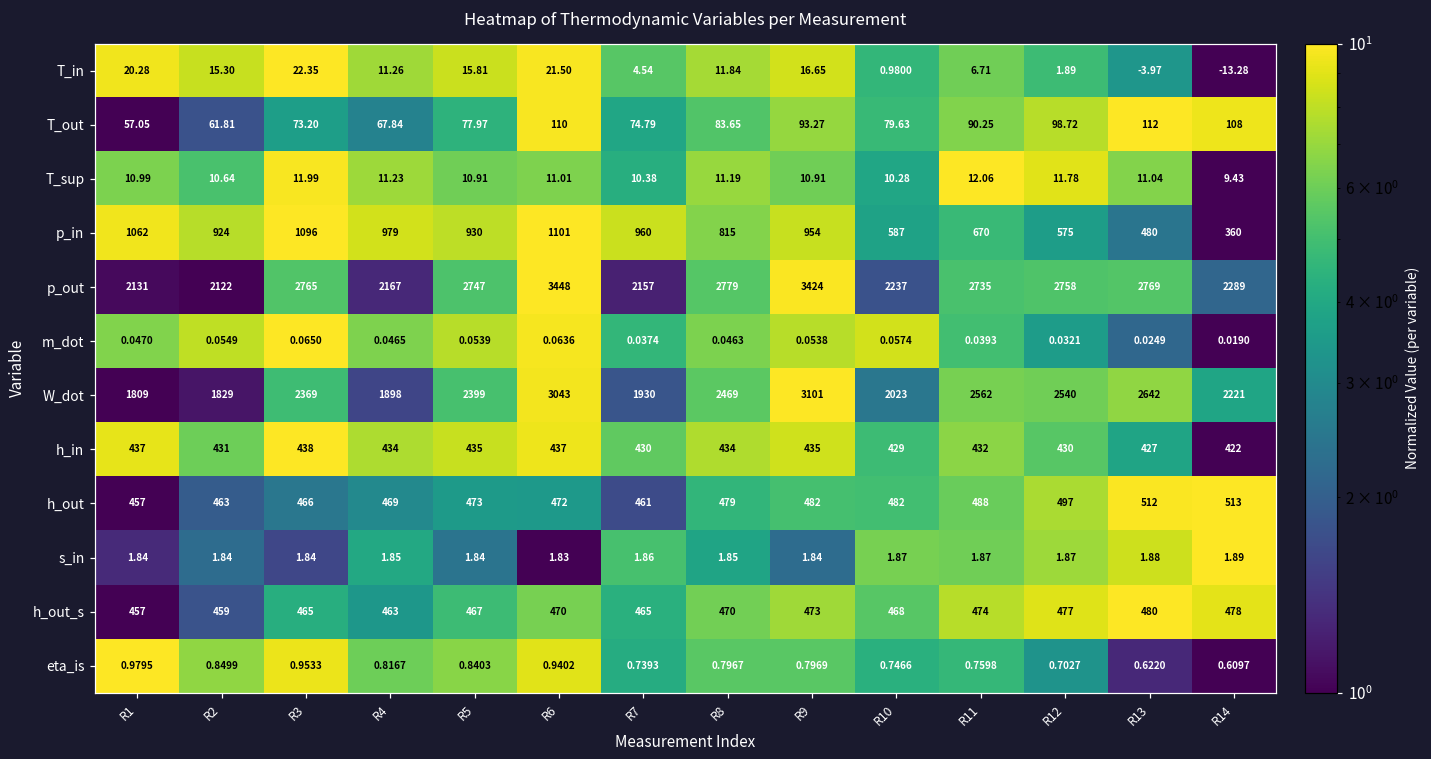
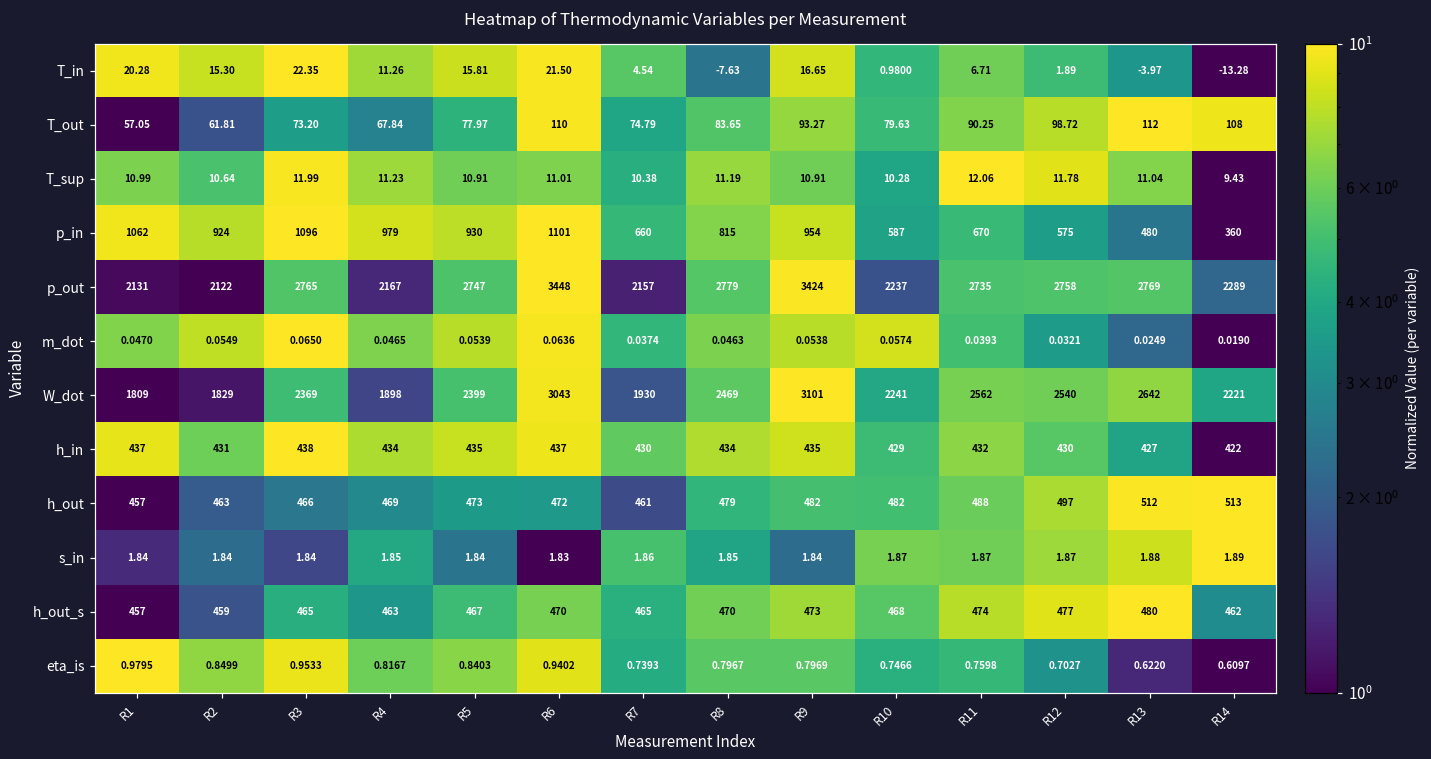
T_in, R8: 11.84 -> -7.63
p_in, R7: 960 -> 660
W_dot, R10: 2023 -> 2241
h_out_s, R14: 478 -> 462
